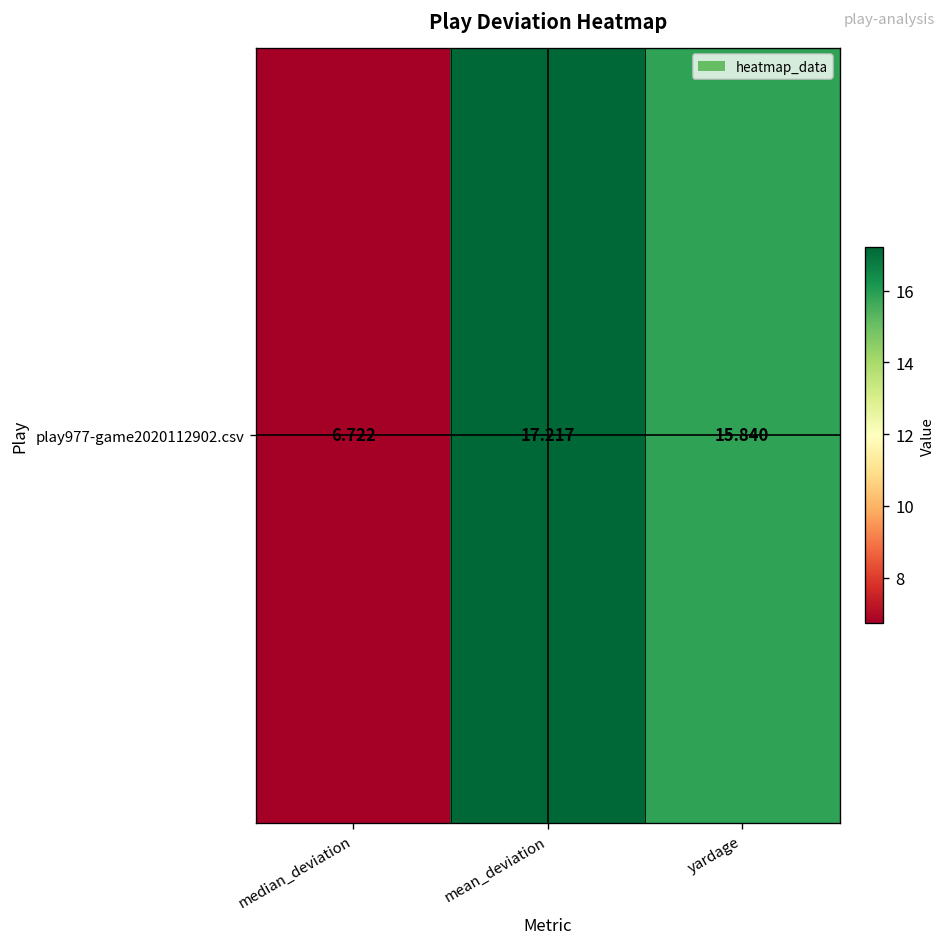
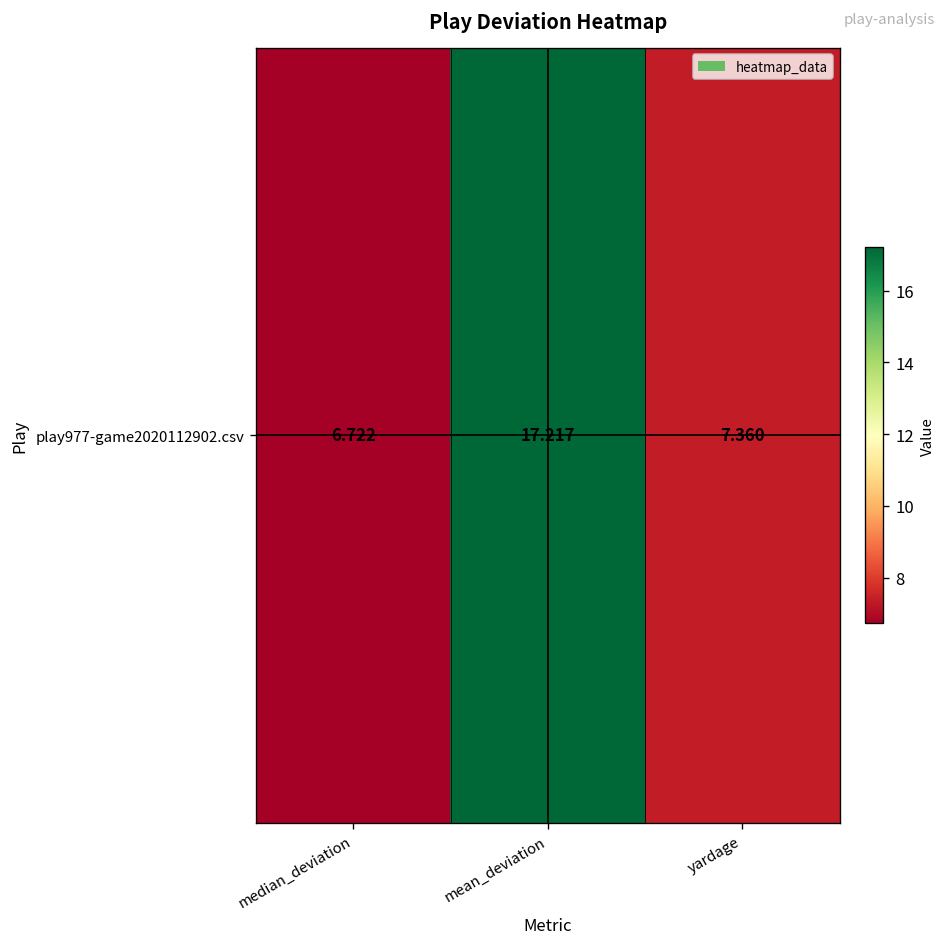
play977-game2020112902.csv, yardage: 15.840 -> 7.360
